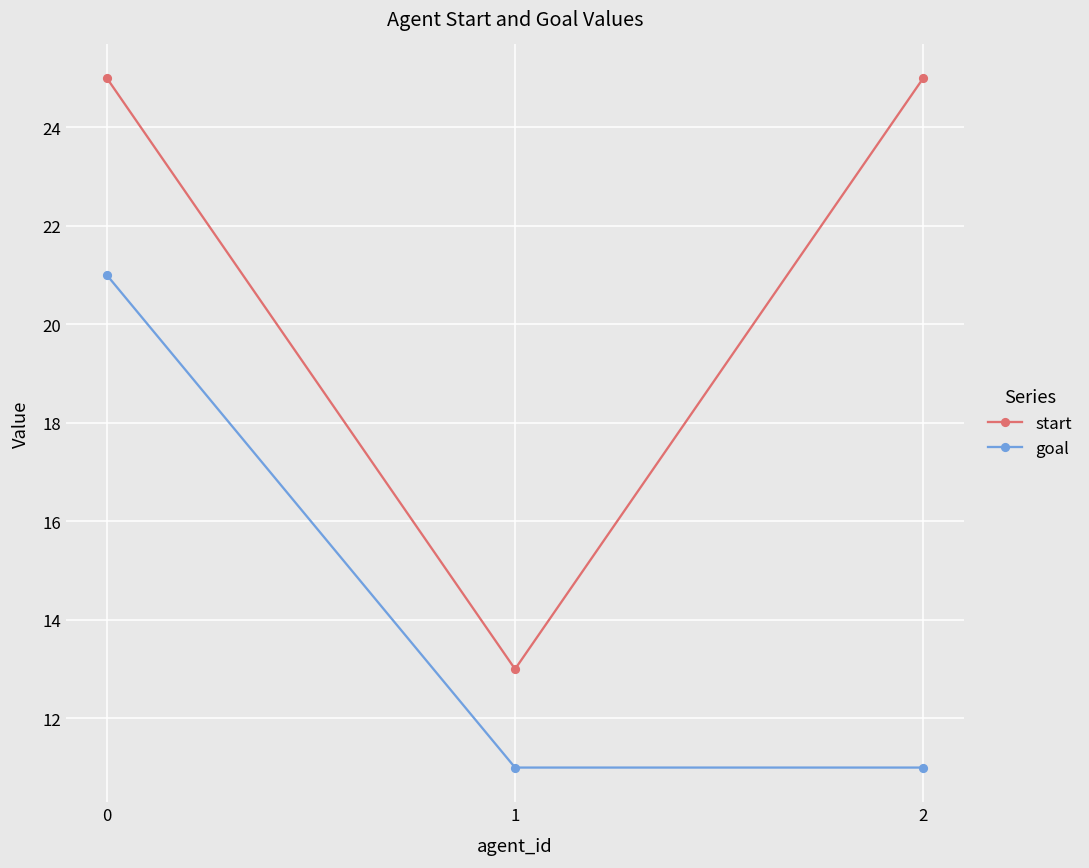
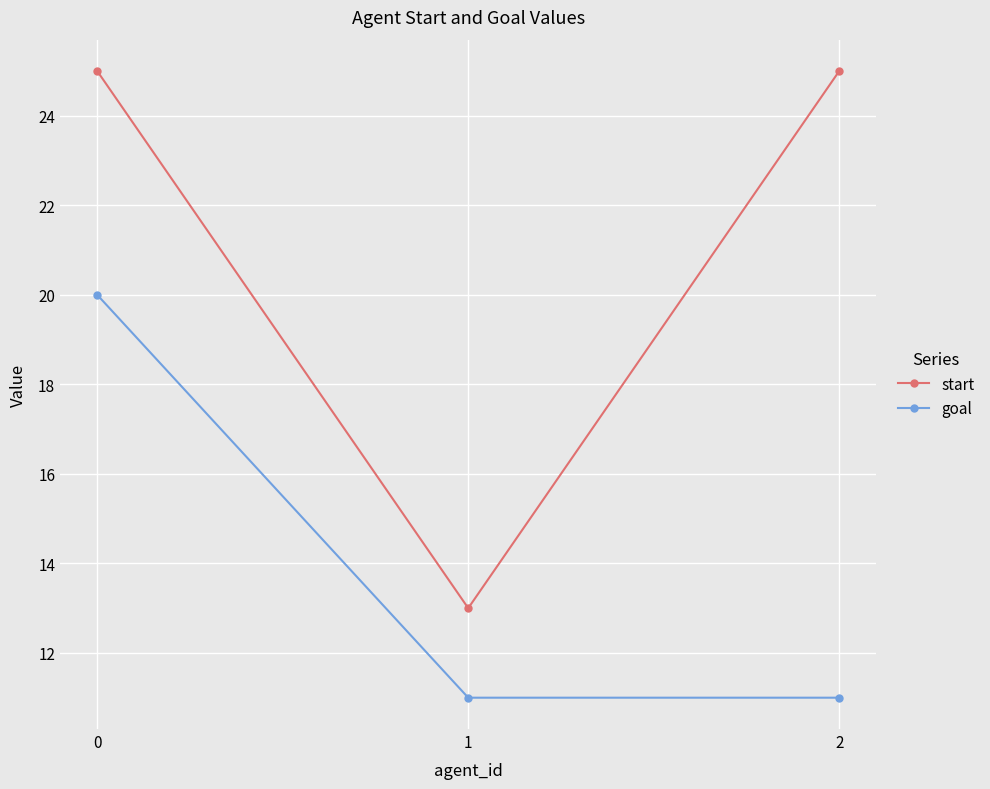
goal, 0: 21 -> 20
